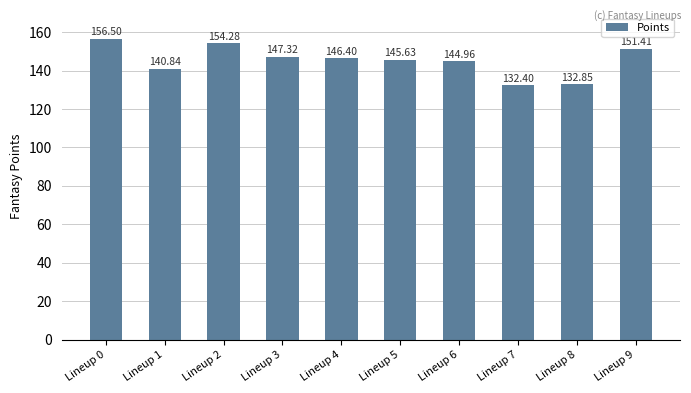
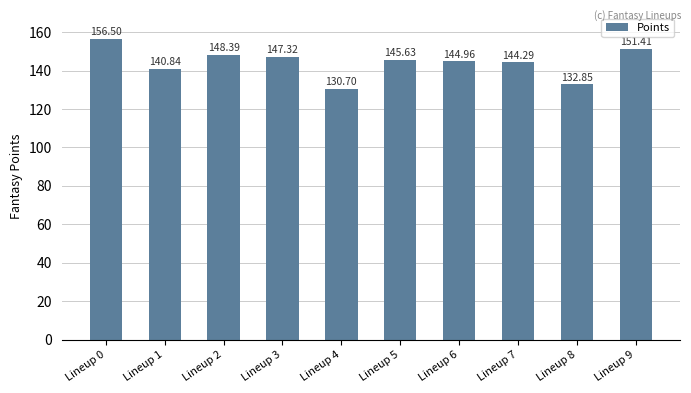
Lineup 2: 154.28 -> 148.39
Lineup 4: 146.40 -> 130.70
Lineup 7: 132.40 -> 144.29
